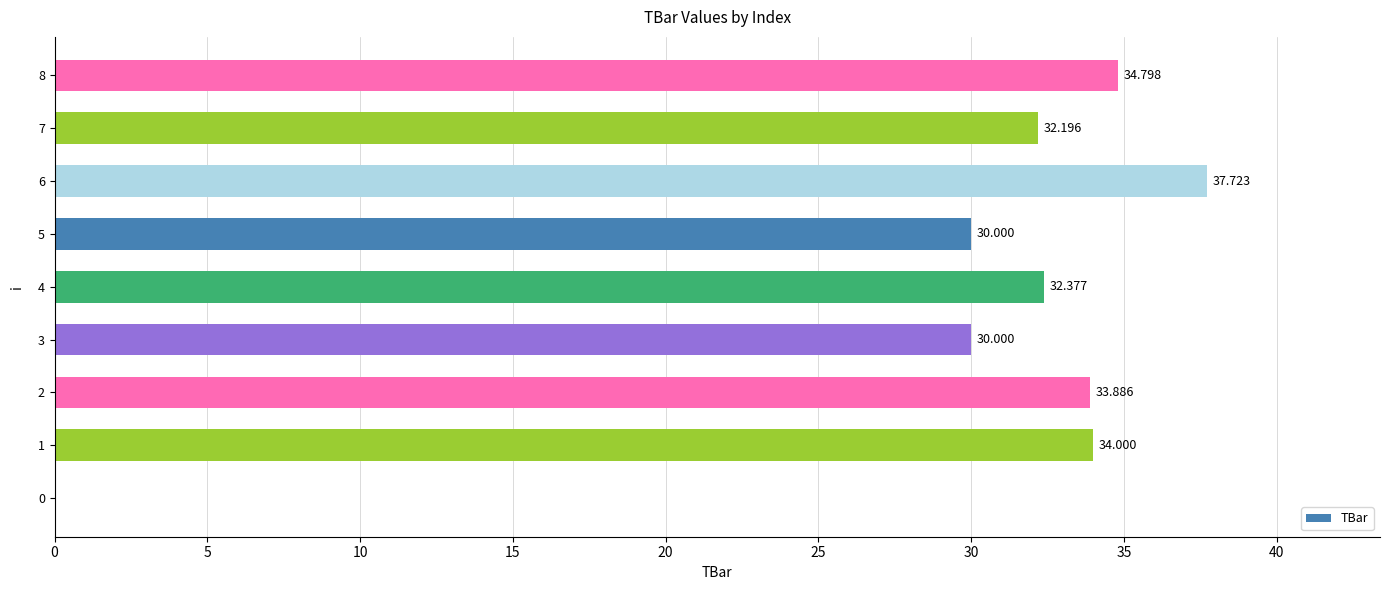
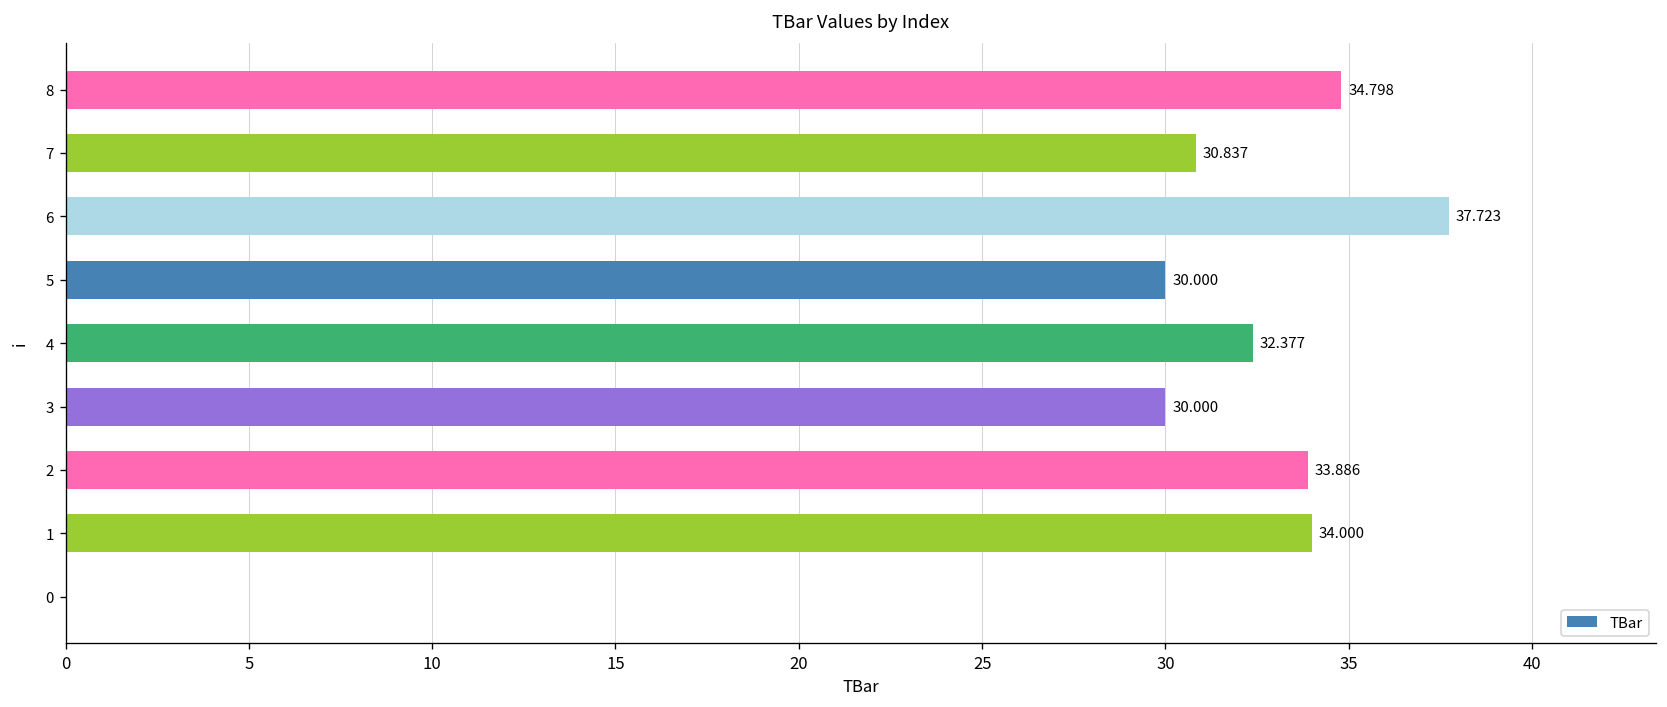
7: 32.196 -> 30.837
